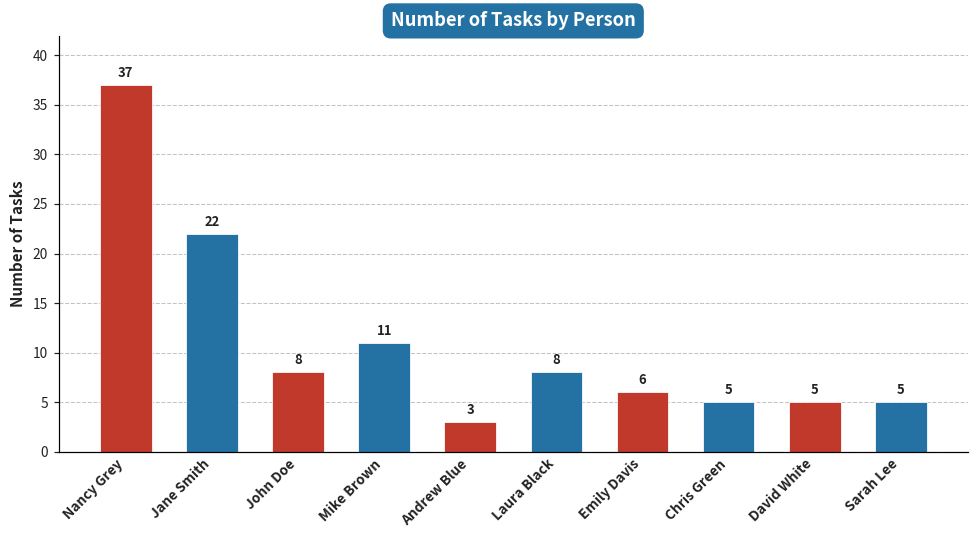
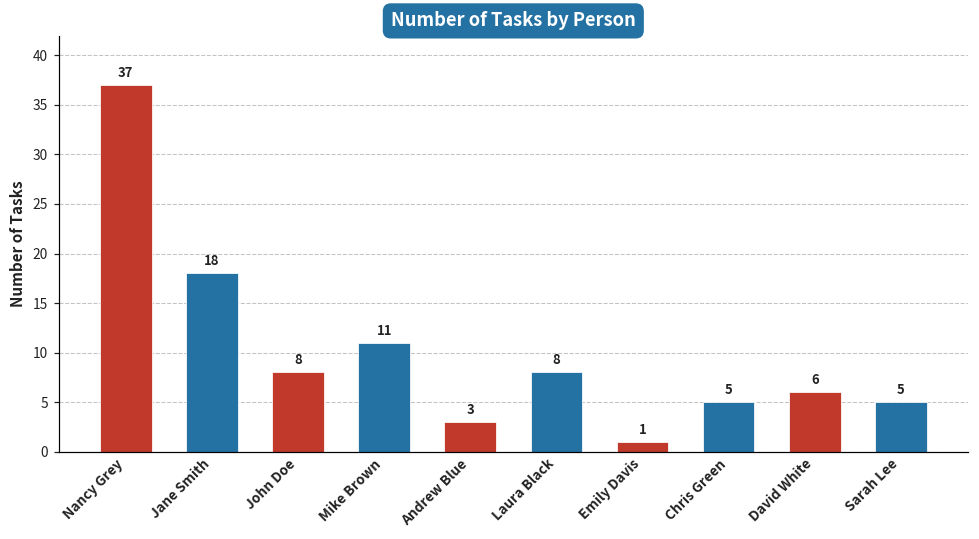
Jane Smith: 22 -> 18
Emily Davis: 6 -> 1
David White: 5 -> 6
